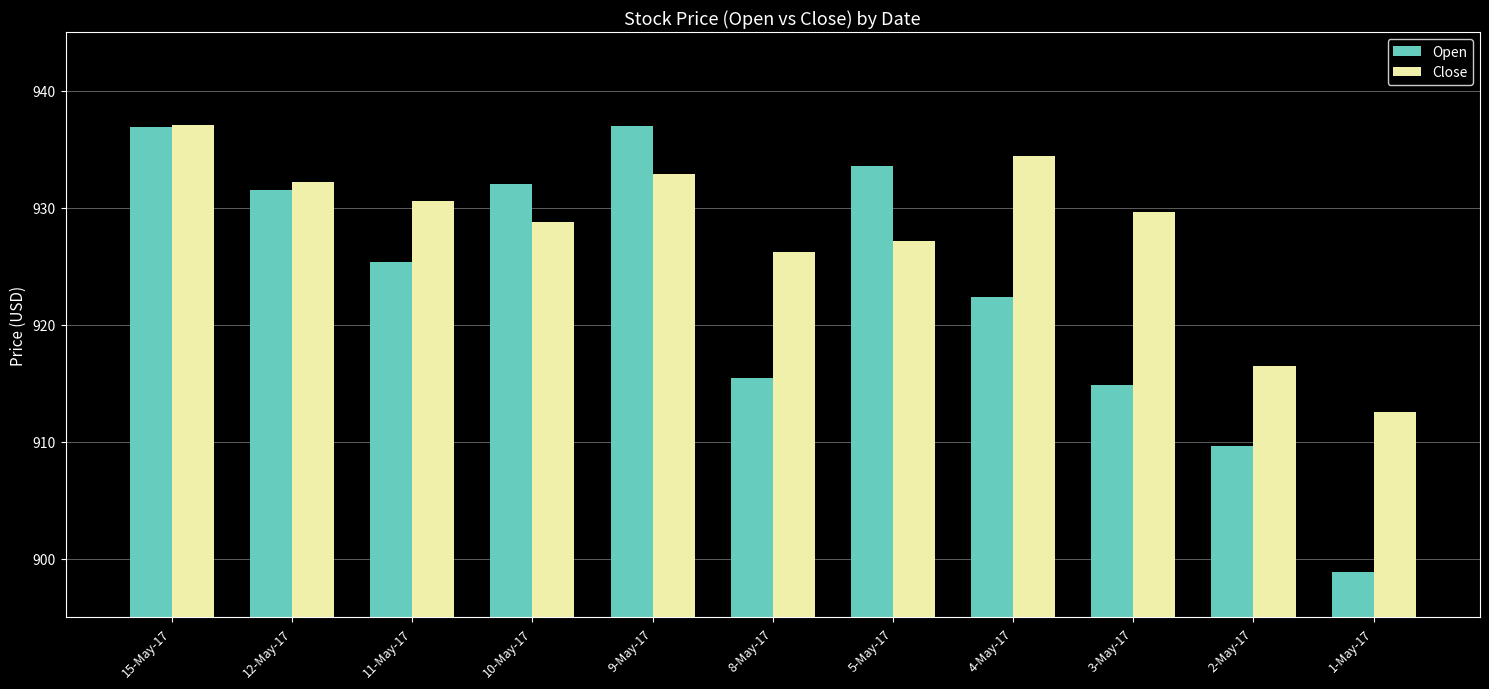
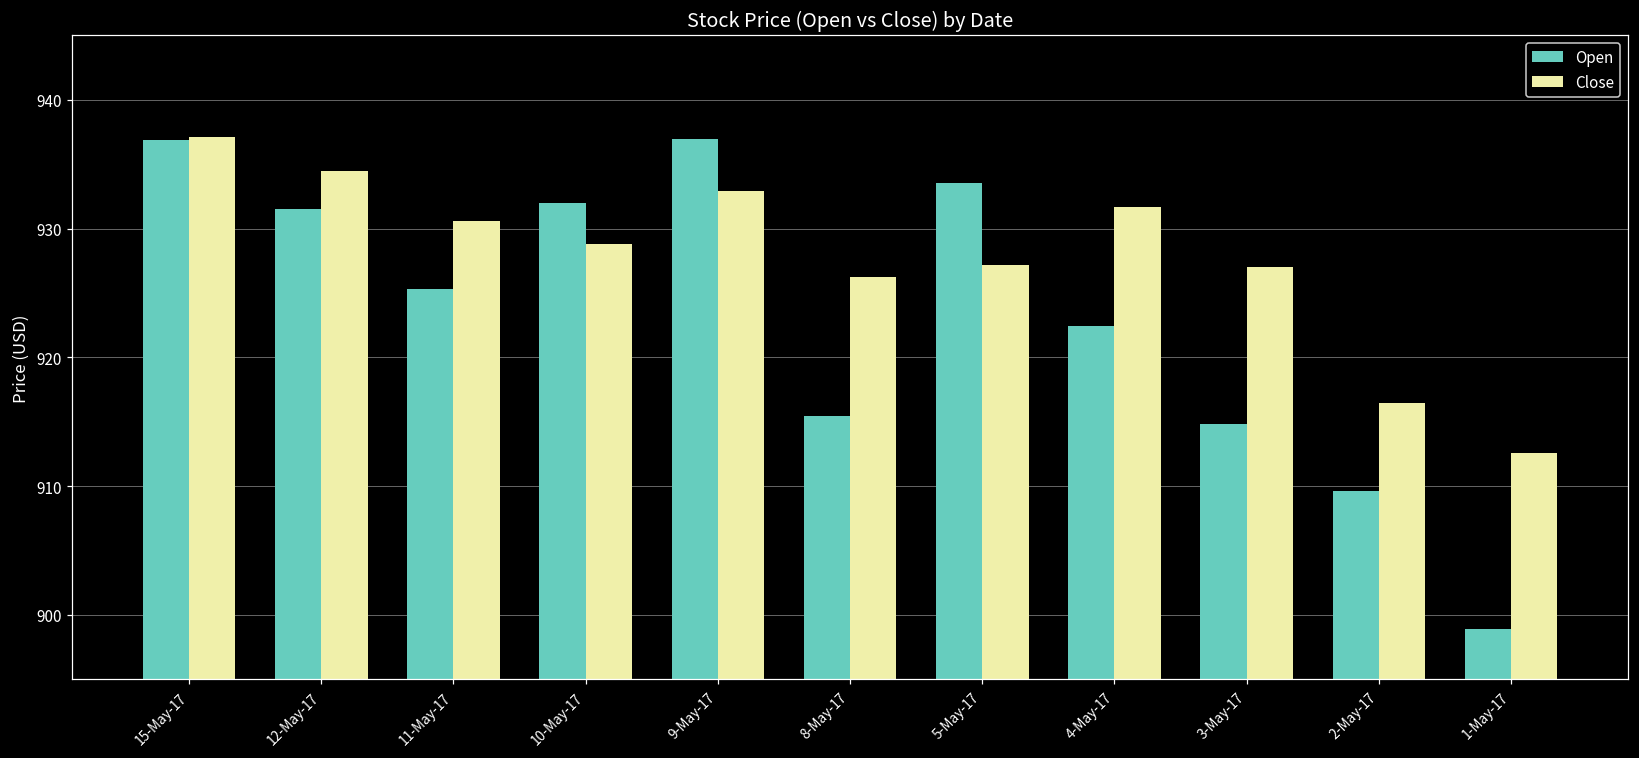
Close, 12-May-17: 932.2 -> 934.5
Close, 4-May-17: 934.4 -> 931.7
Close, 3-May-17: 929.6 -> 927.0
